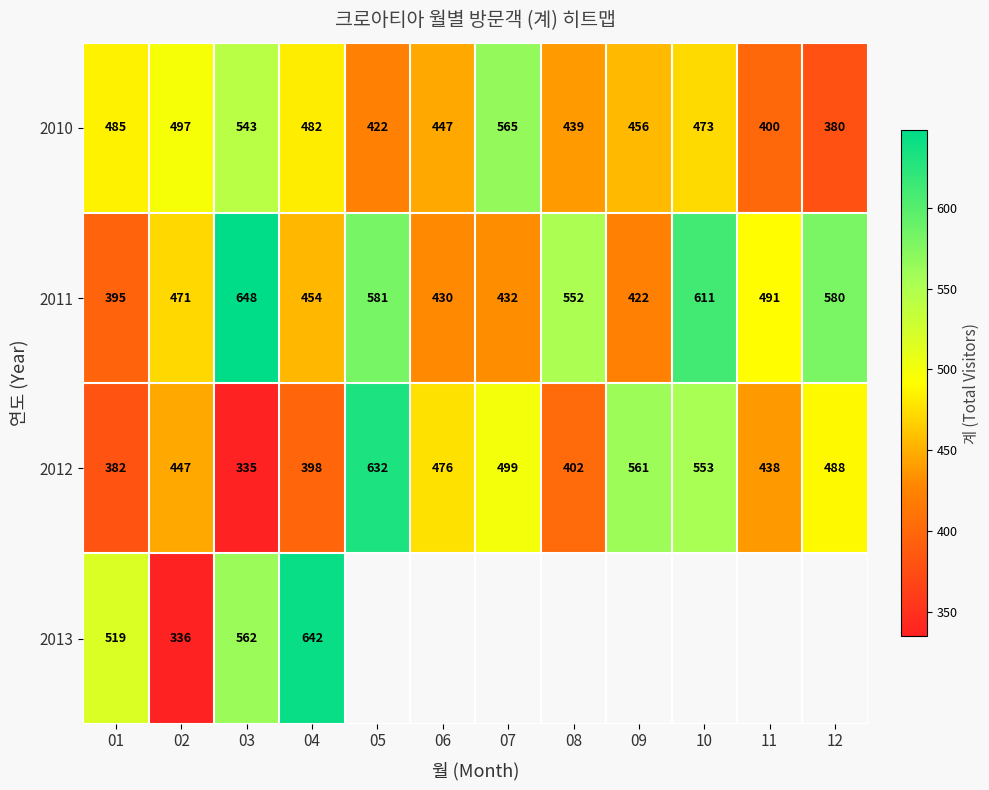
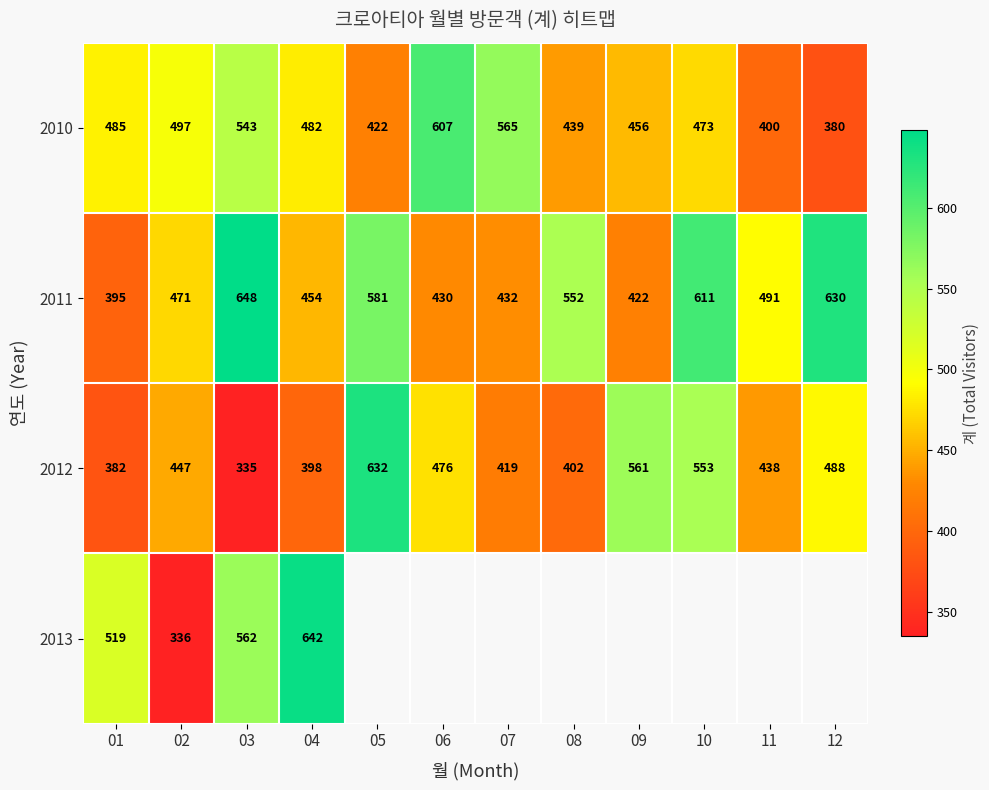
2010, 06: 447 -> 607
2011, 12: 580 -> 630
2012, 07: 499 -> 419
